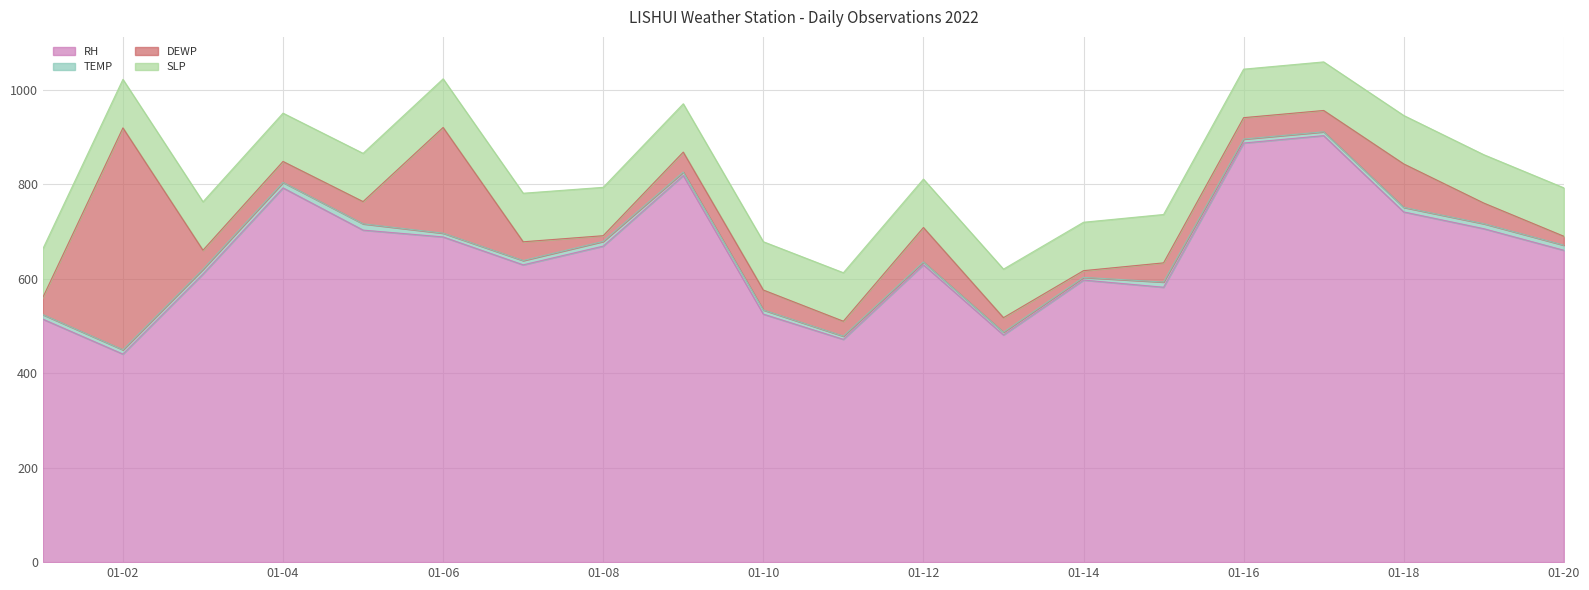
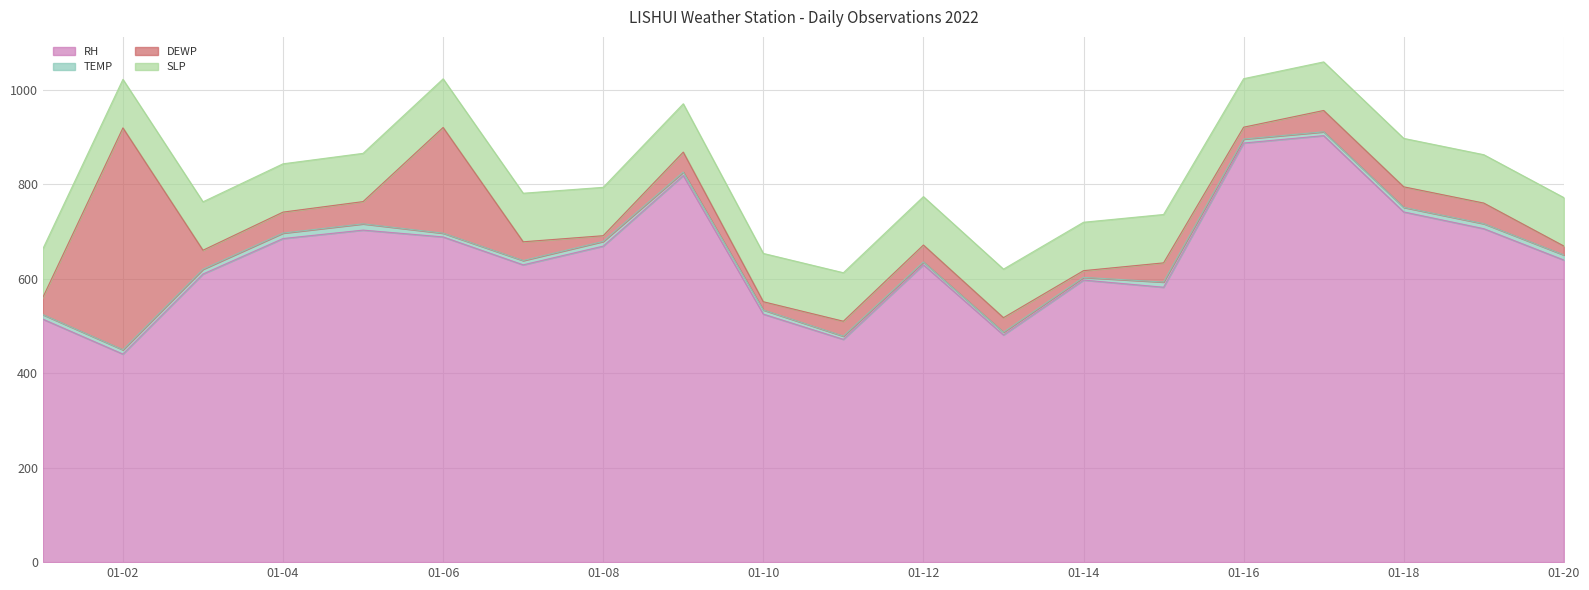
RH, 01-04: 790 -> 690
DEWP, 01-10: 40 -> 20
DEWP, 01-12: 70 -> 40
DEWP, 01-16: 50 -> 30
DEWP, 01-18: 90 -> 40
RH, 01-20: 660 -> 640
